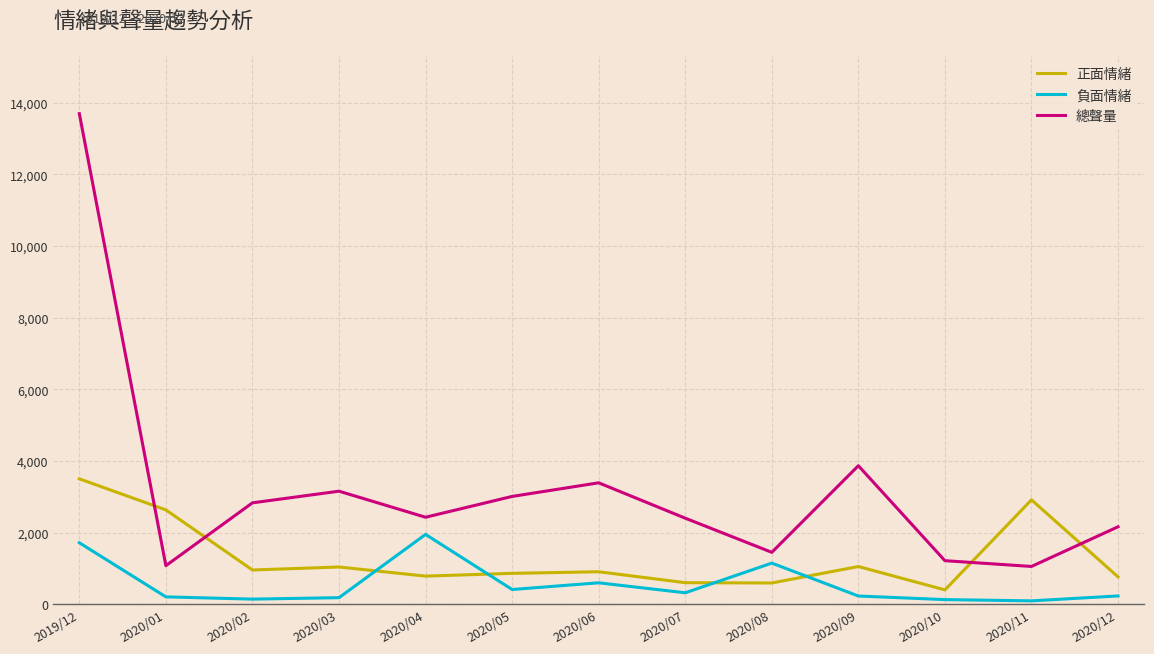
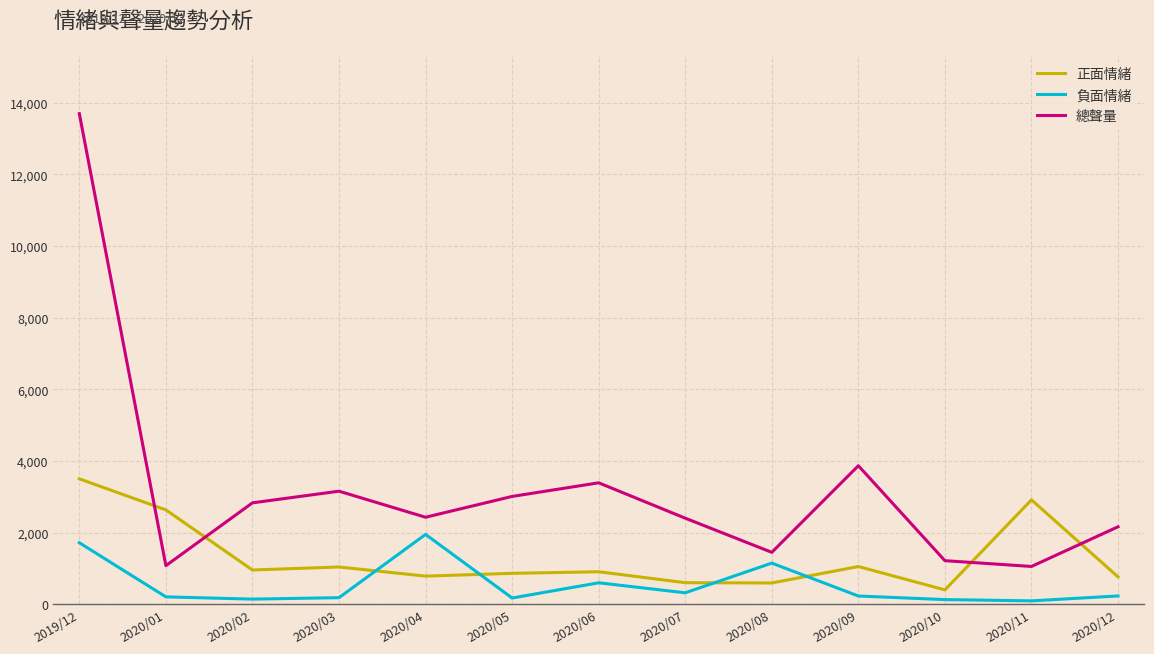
負面情緒, 2020/05: 400 -> 200
